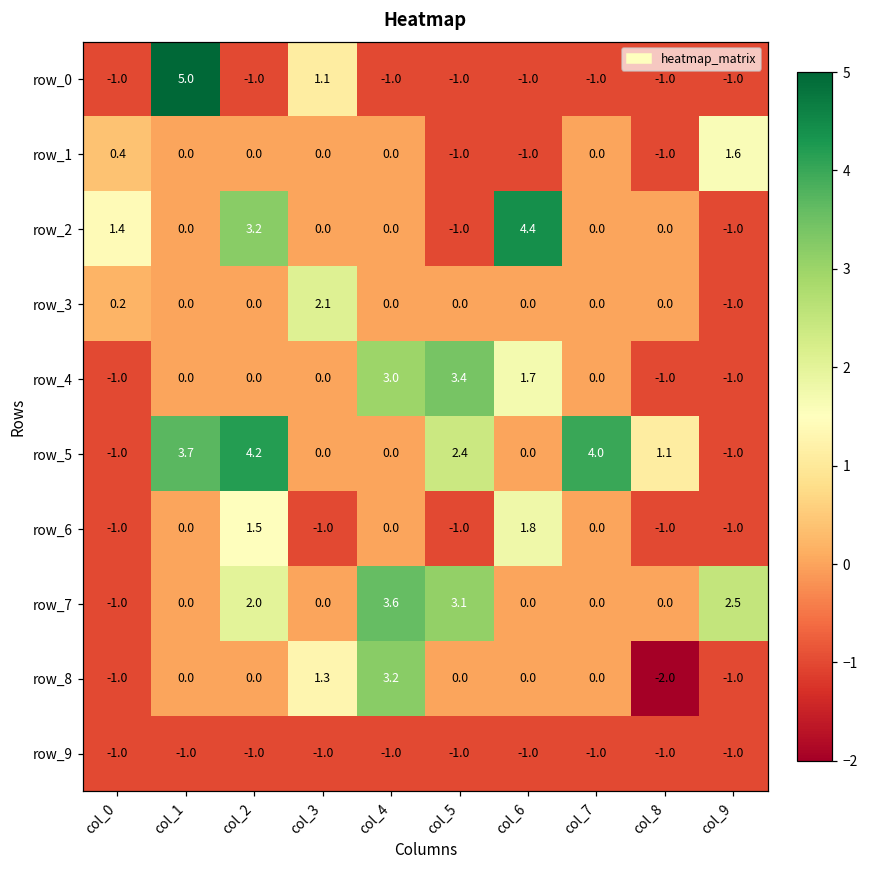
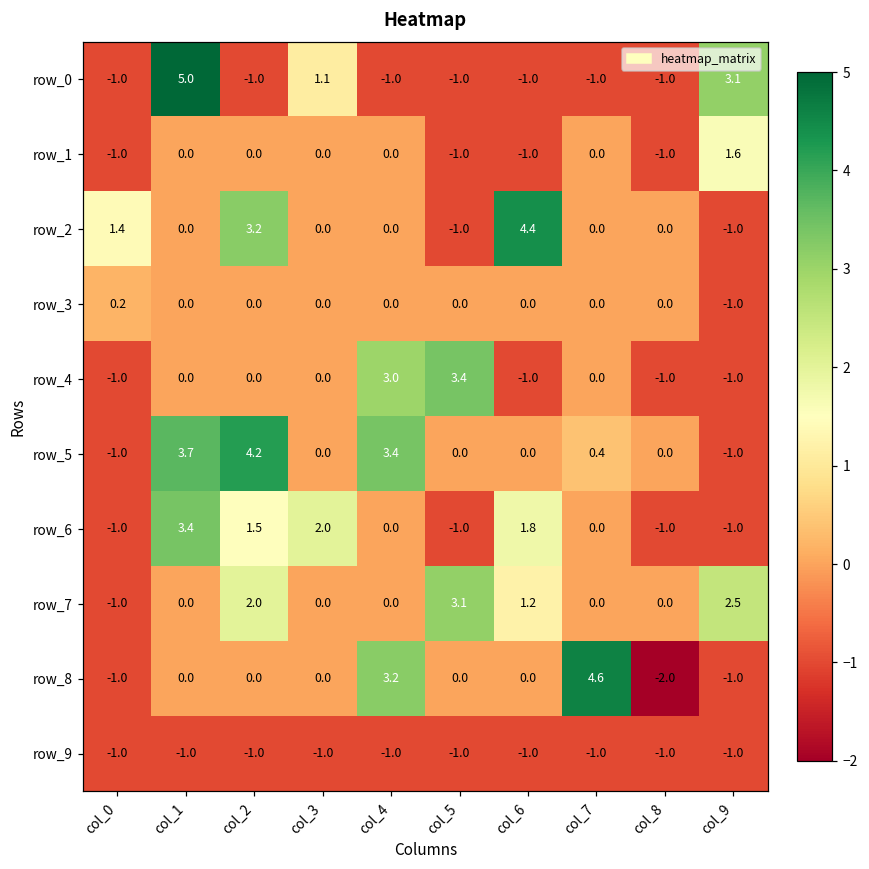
row_0, col_9: -1.0 -> 3.1
row_1, col_0: 0.4 -> -1.0
row_3, col_3: 2.1 -> 0.0
row_4, col_6: 1.7 -> -1.0
row_5, col_4: 0.0 -> 3.4
row_5, col_5: 2.4 -> 0.0
row_5, col_7: 4.0 -> 0.4
row_5, col_8: 1.1 -> 0.0
row_6, col_1: 0.0 -> 3.4
row_6, col_3: -1.0 -> 2.0
row_7, col_4: 3.6 -> 0.0
row_7, col_6: 0.0 -> 1.2
row_8, col_3: 1.3 -> 0.0
row_8, col_7: 0.0 -> 4.6
